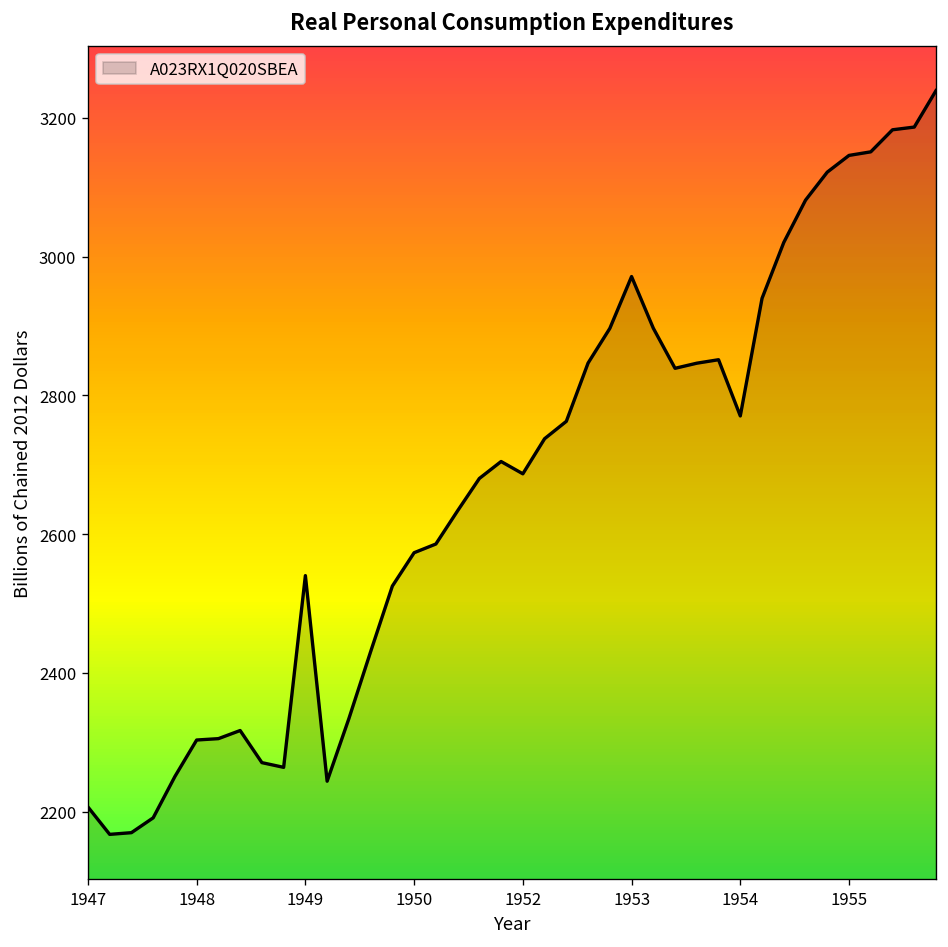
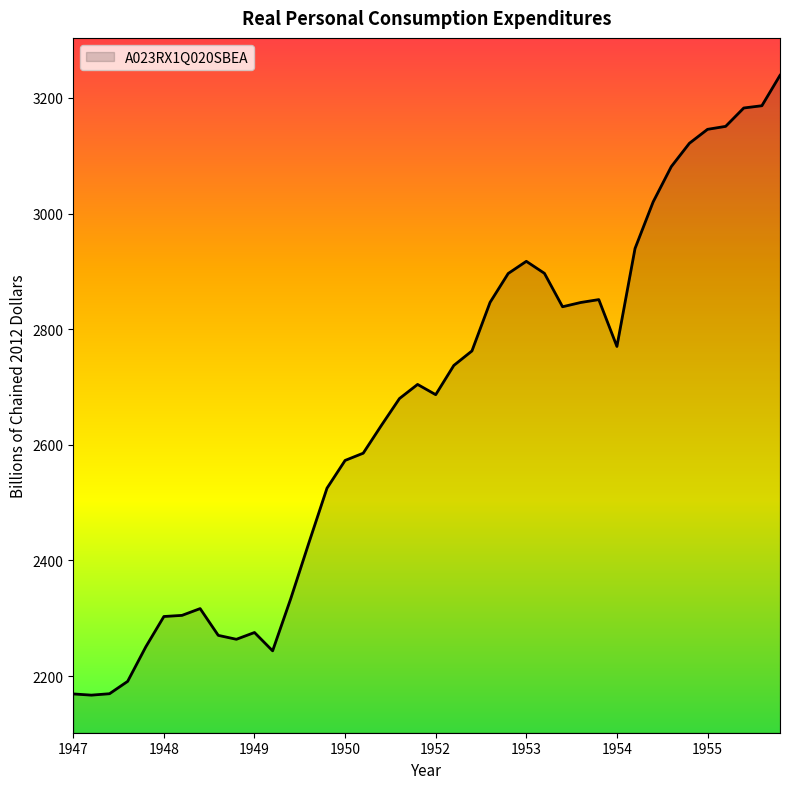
1947: 2210 -> 2170
1949: 2540 -> 2280
1953: 2970 -> 2920
